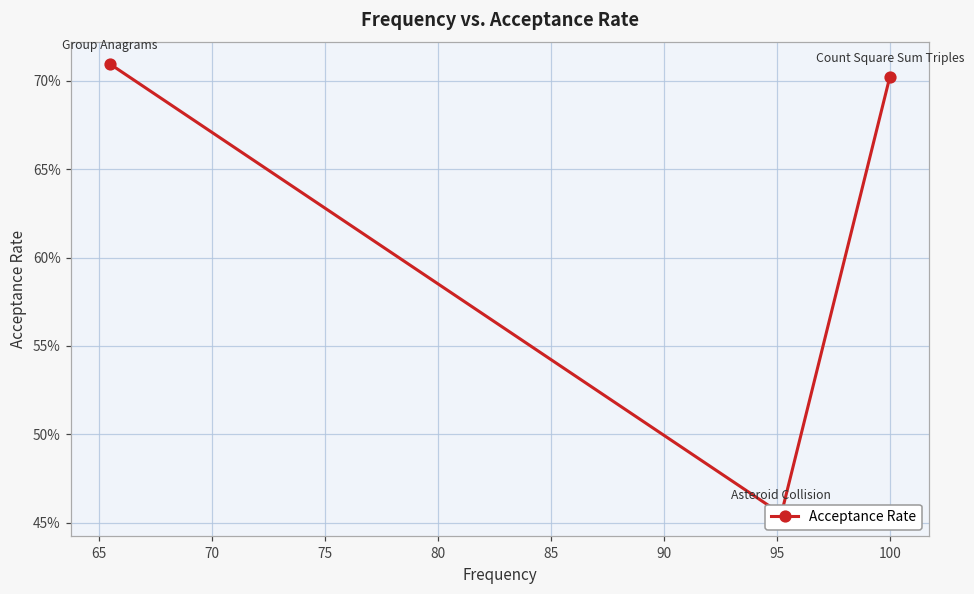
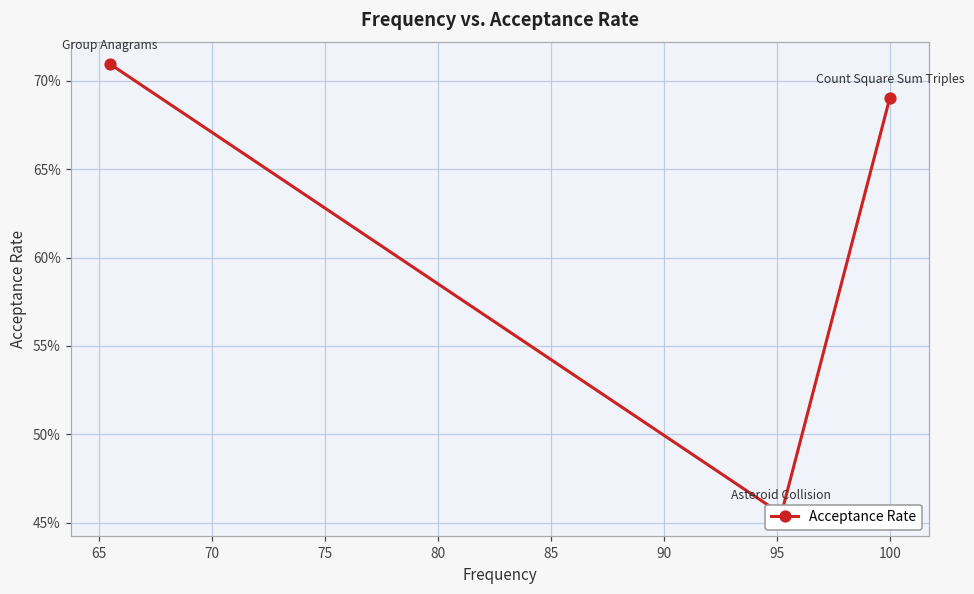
100: 70.2% -> 69.0%
